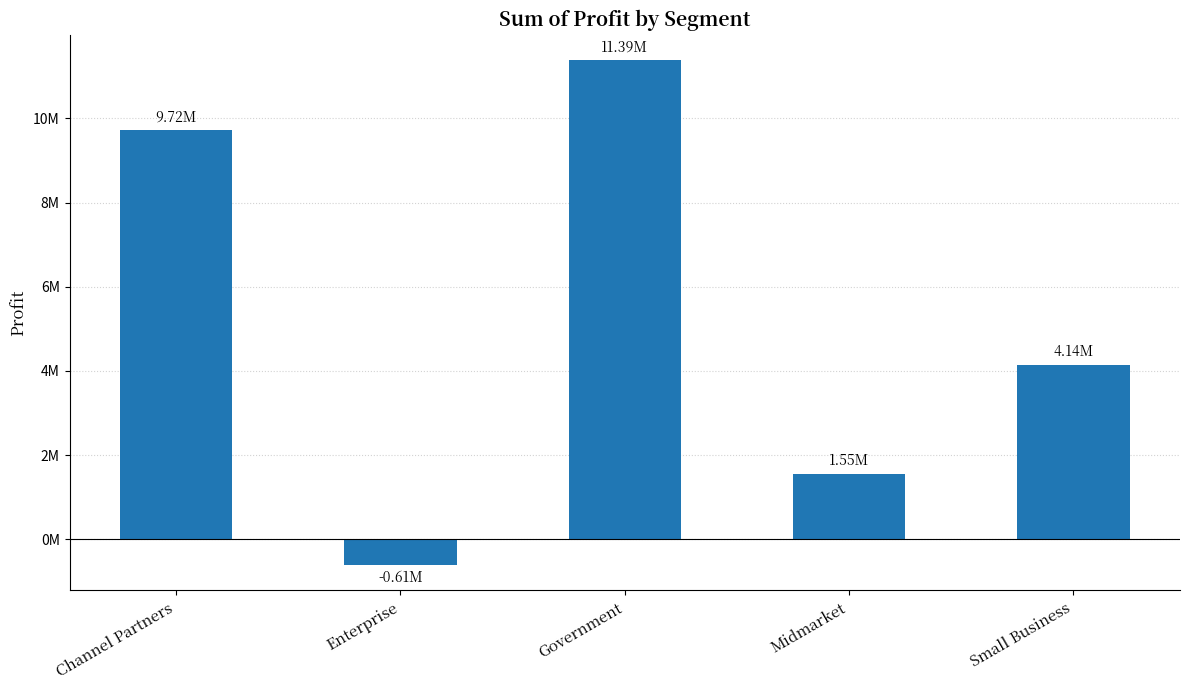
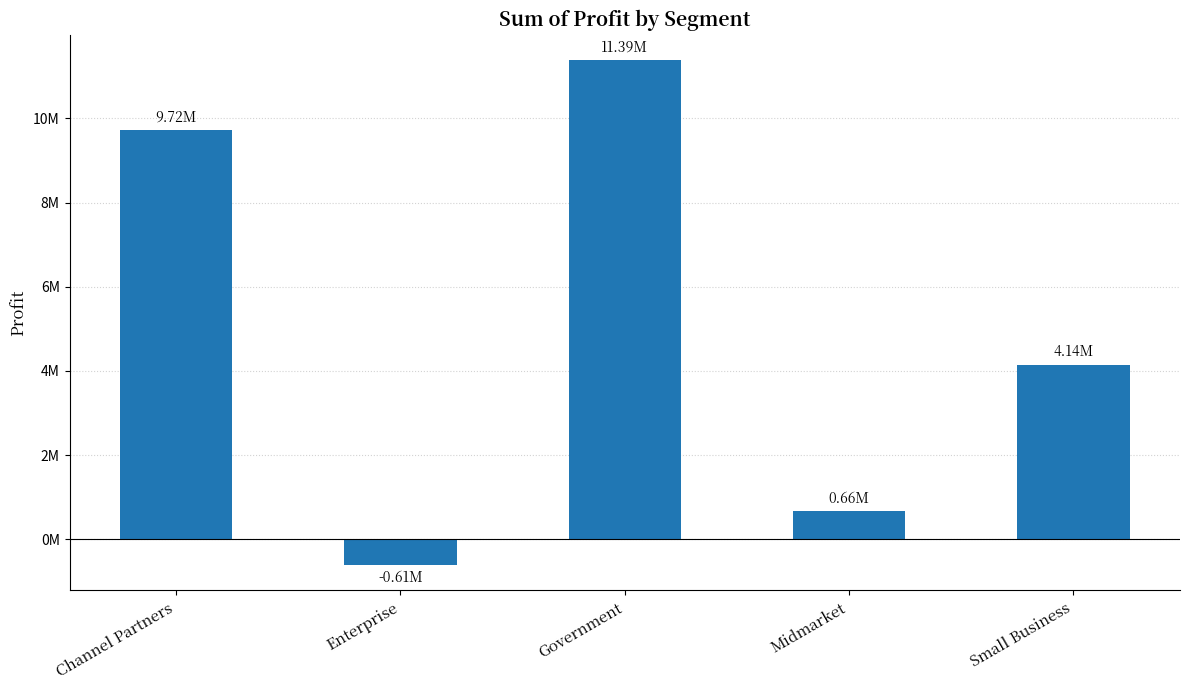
Midmarket: 1.55M -> 0.66M
